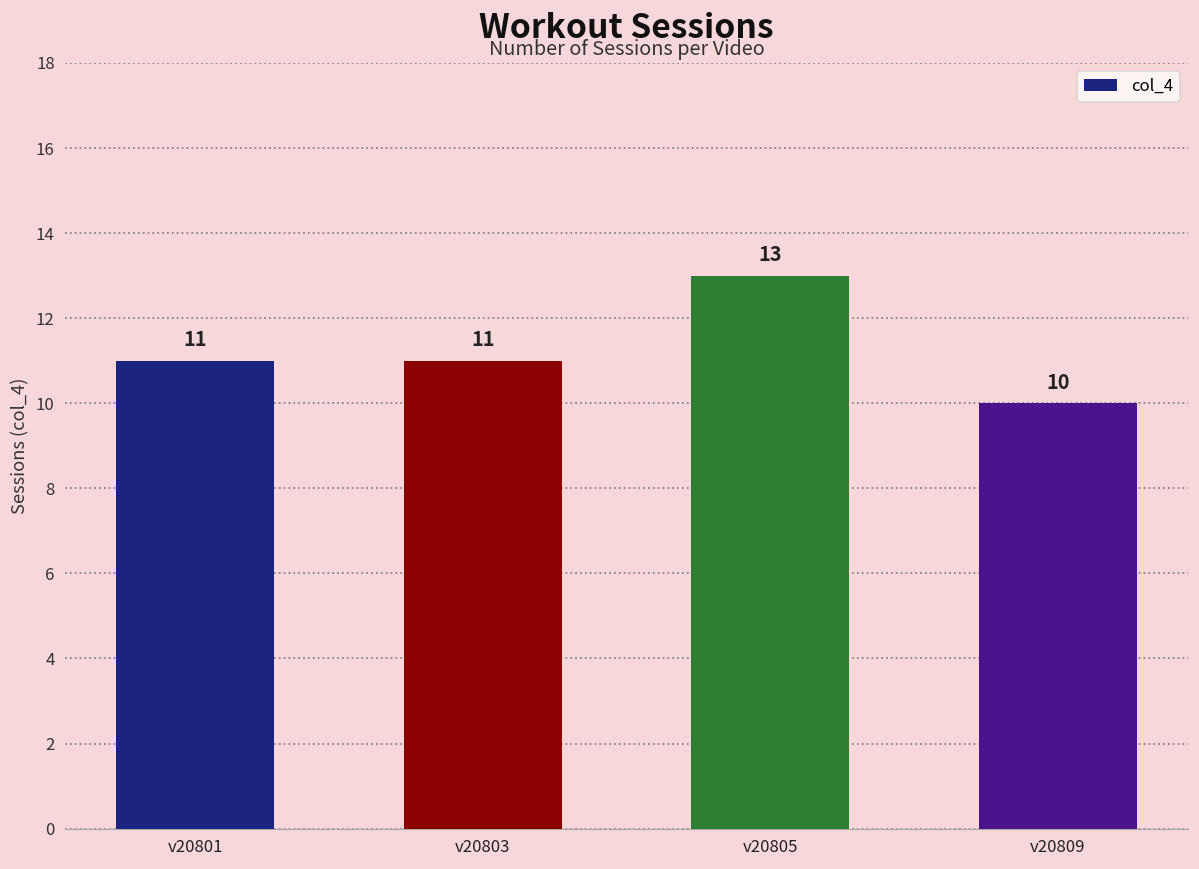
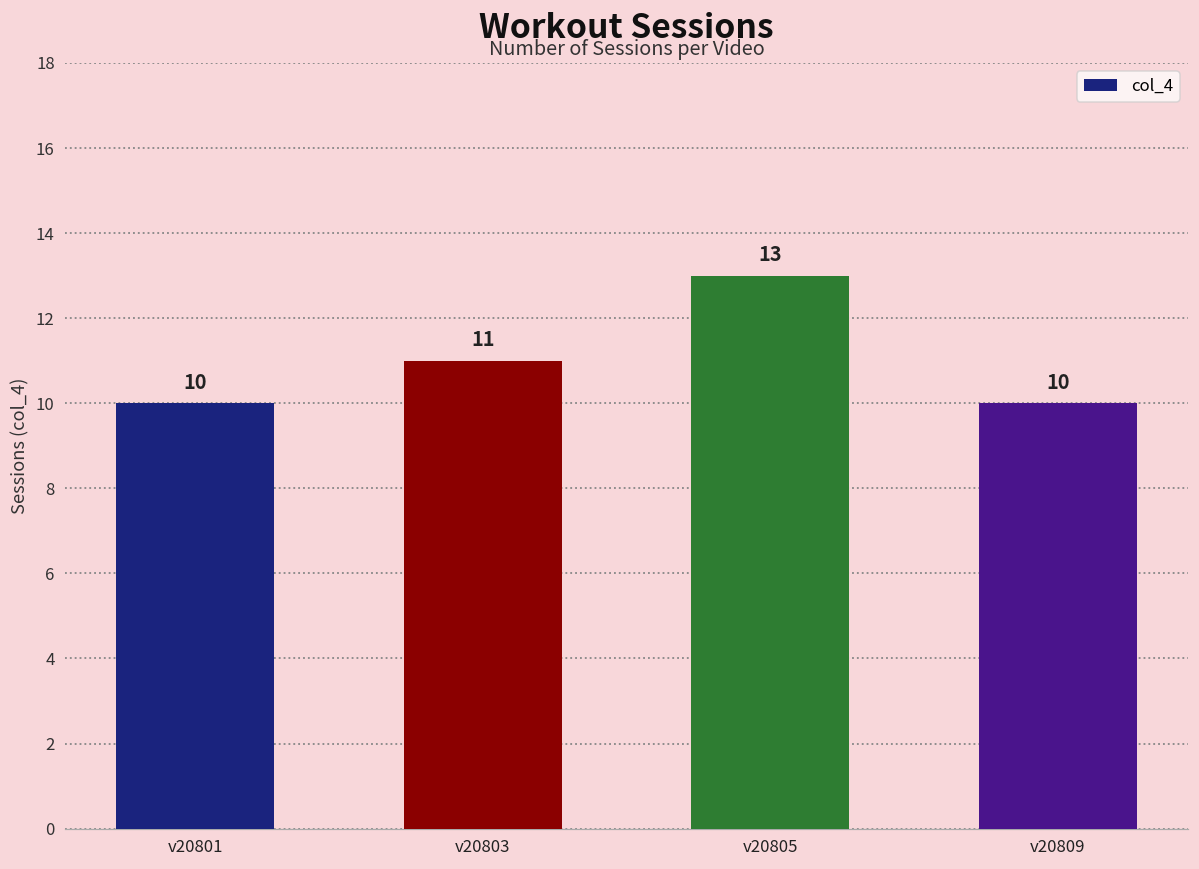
v20801: 11 -> 10
